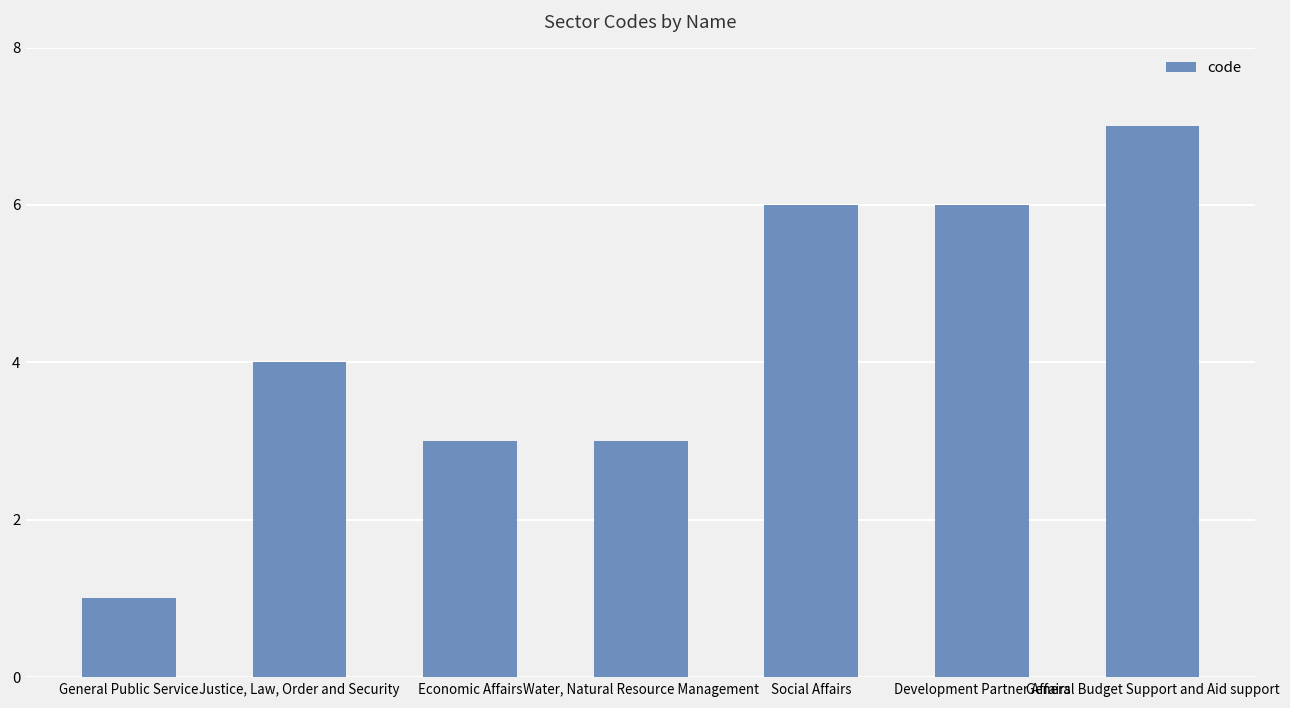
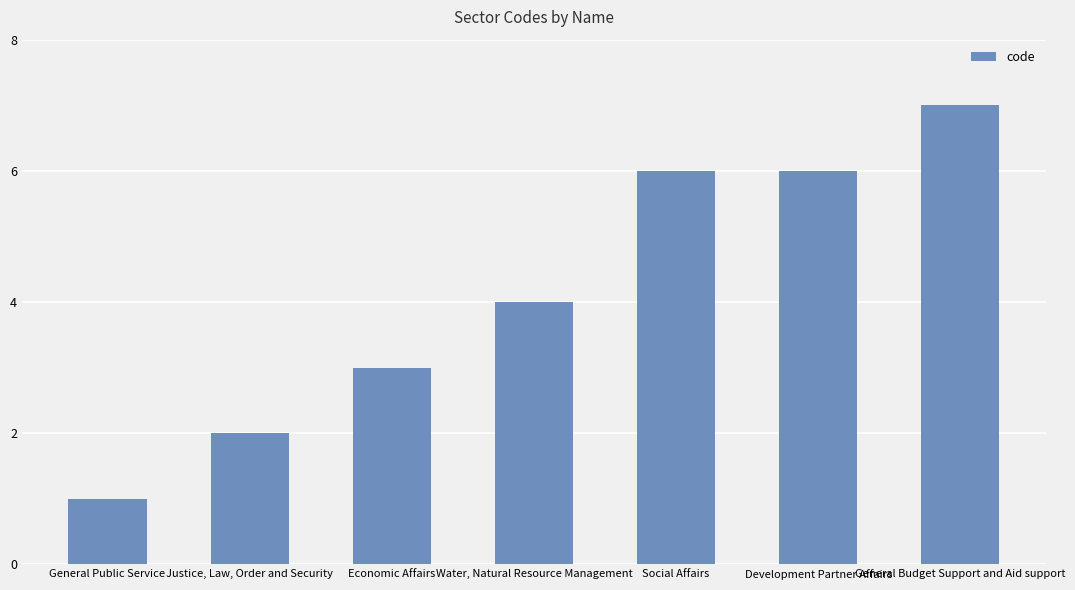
Justice, Law, Order and Security: 4 -> 2
Water, Natural Resource Management: 3 -> 4
